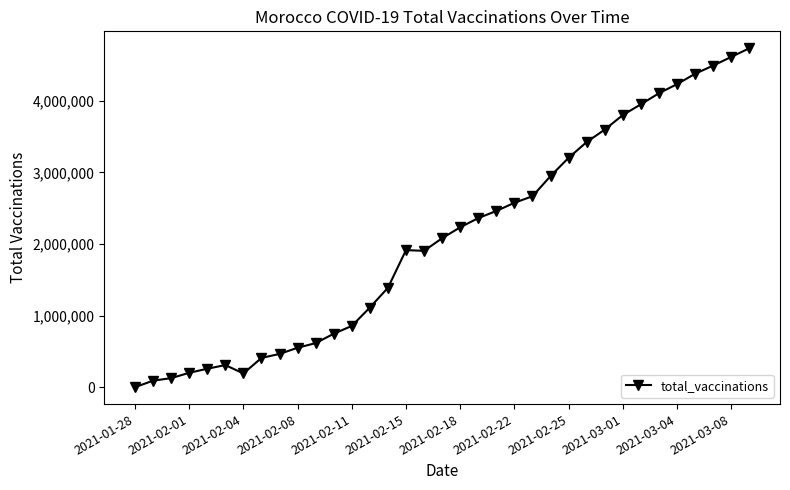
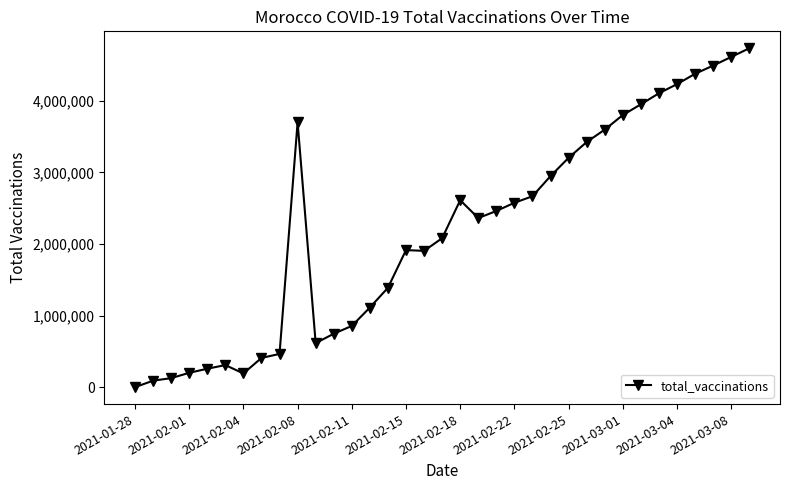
2021-02-08: 600,000 -> 3,700,000
2021-02-18: 2,200,000 -> 2,600,000
